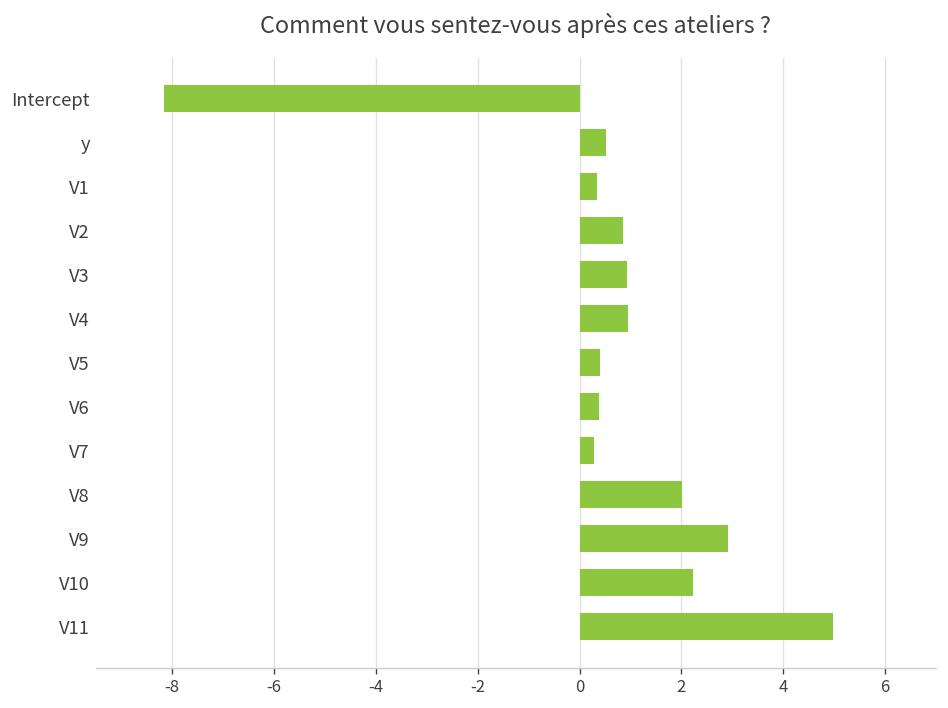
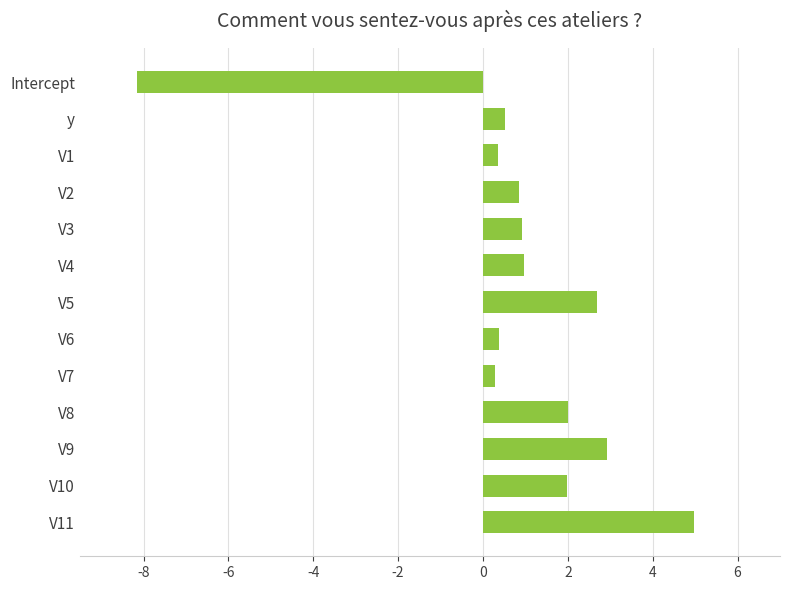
V5: 0.4 -> 2.7
V10: 2.2 -> 2.0
